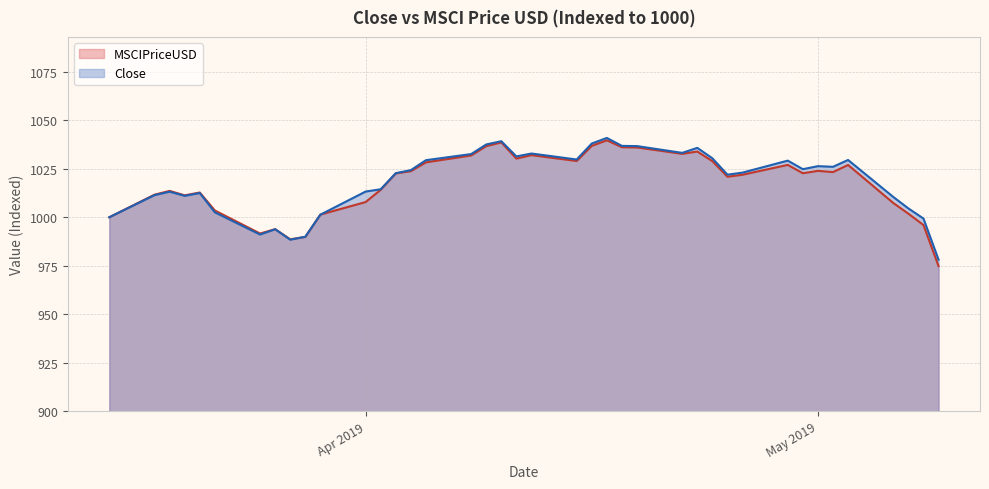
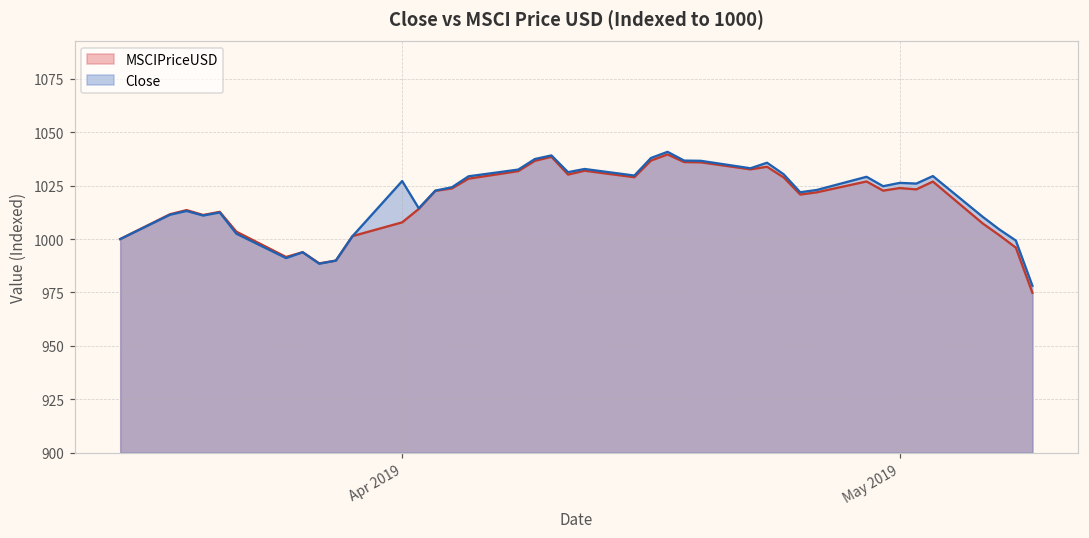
Close, Apr 2019: 1013 -> 1027
